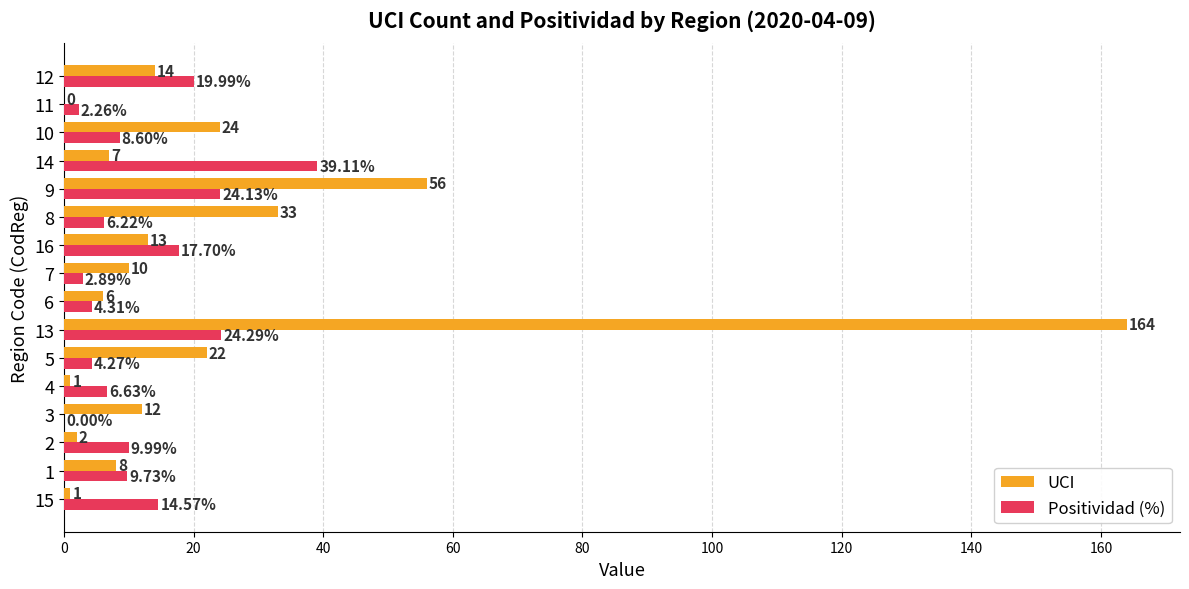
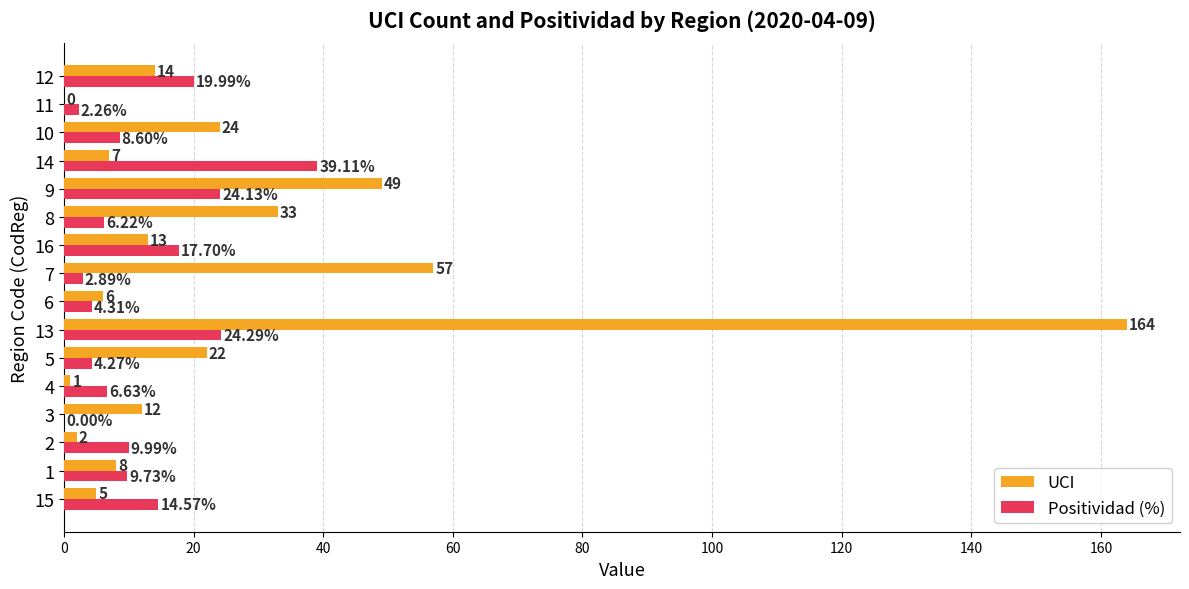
UCI, 9: 56 -> 49
UCI, 7: 10 -> 57
UCI, 15: 1 -> 5
